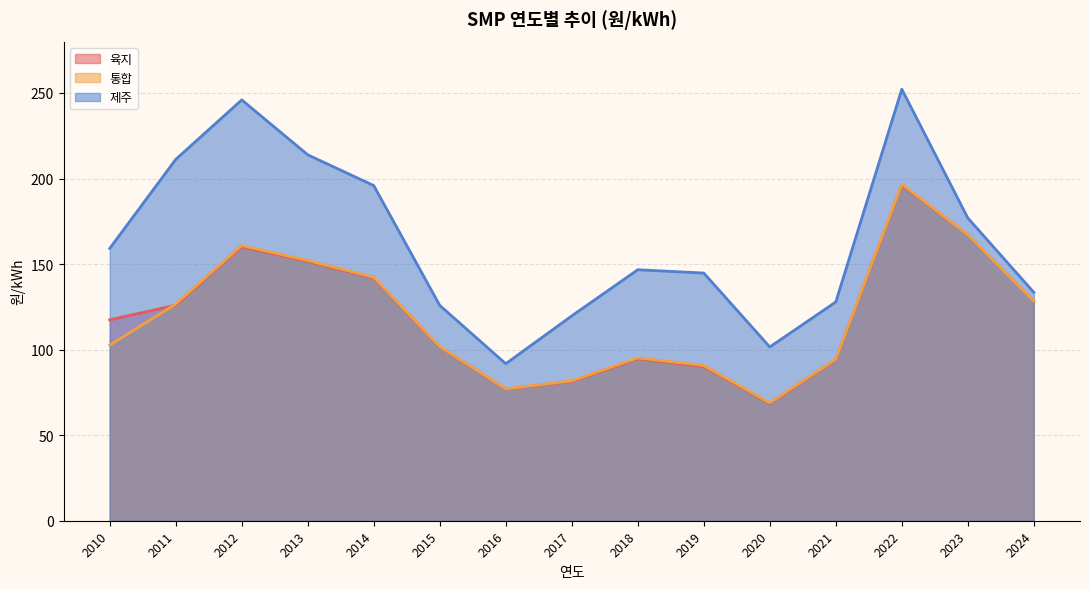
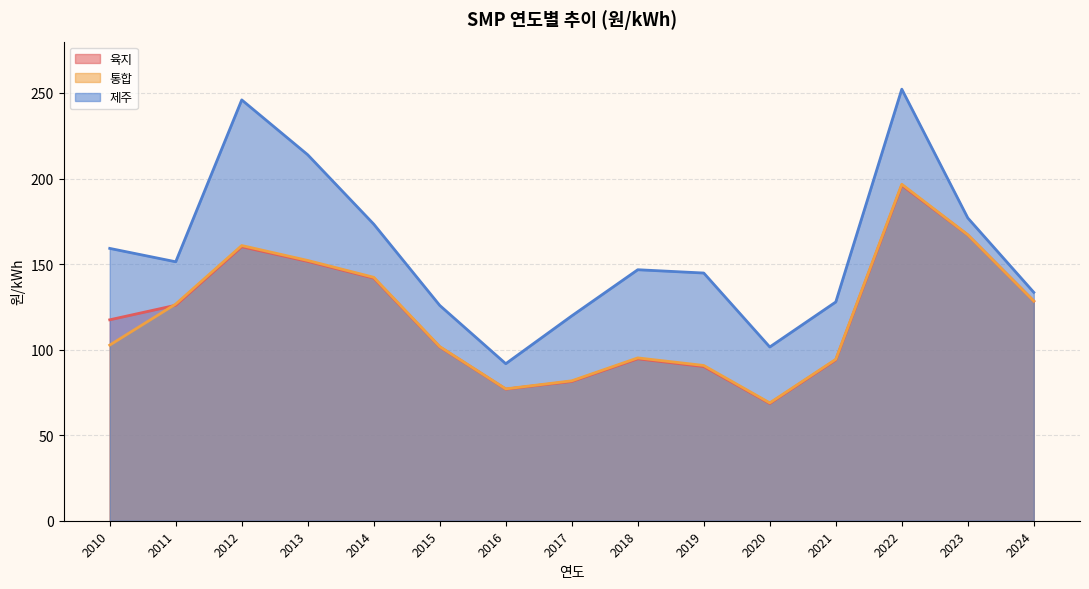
제주, 2011: 211 -> 151
제주, 2014: 196 -> 173
